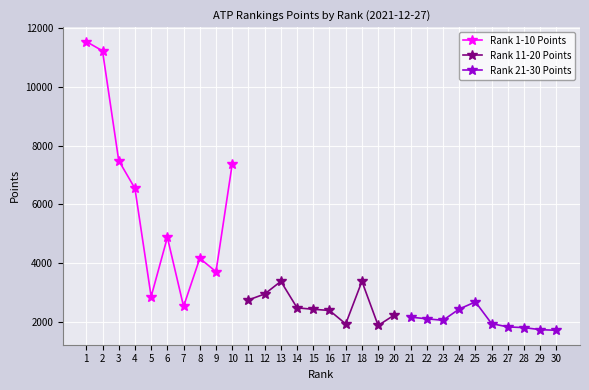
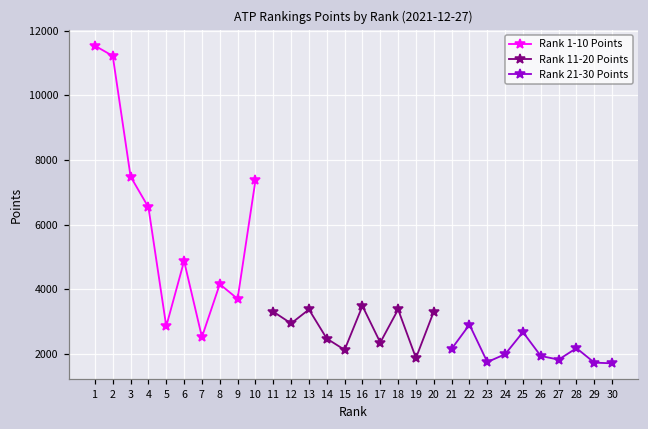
Rank 11-20 Points, 11: 2700 -> 3300
Rank 11-20 Points, 15: 2400 -> 2100
Rank 11-20 Points, 16: 2400 -> 3500
Rank 11-20 Points, 17: 1900 -> 2400
Rank 11-20 Points, 20: 2200 -> 3300
Rank 21-30 Points, 22: 2100 -> 2900
Rank 21-30 Points, 23: 2100 -> 1700
Rank 21-30 Points, 24: 2400 -> 2000
Rank 21-30 Points, 28: 1800 -> 2200
